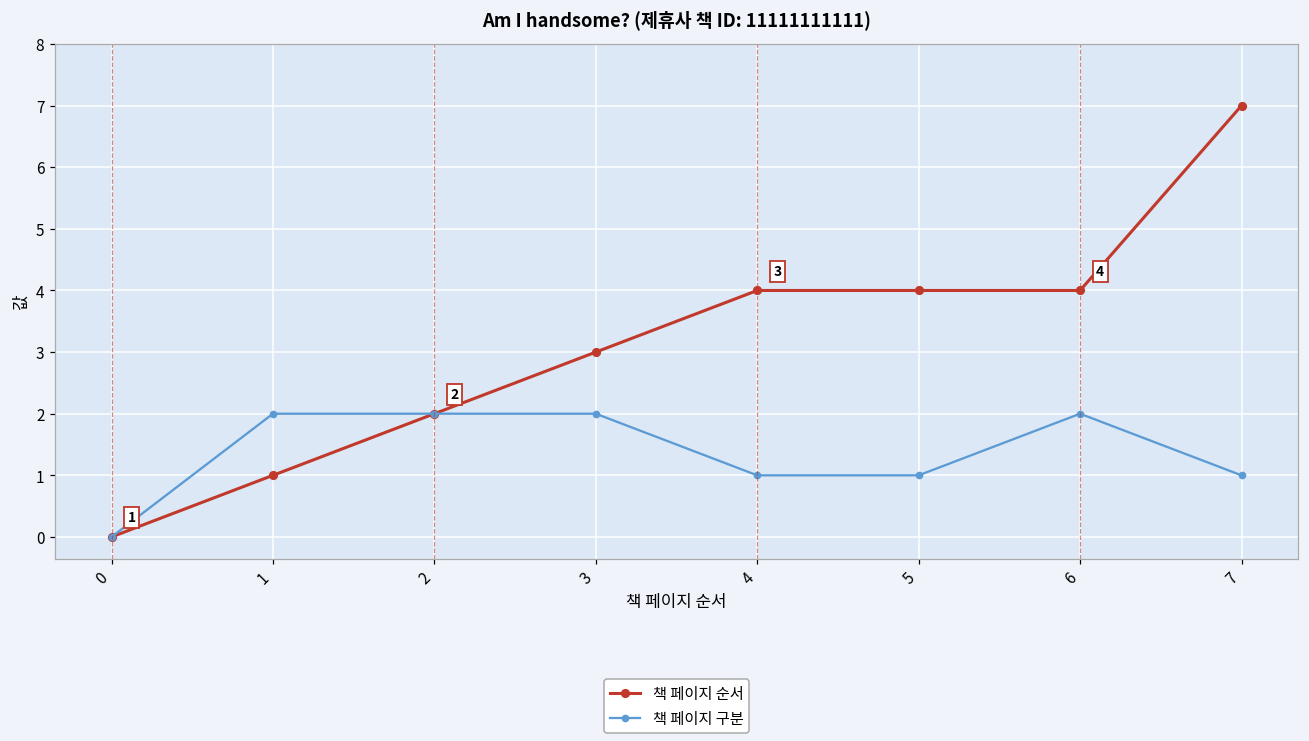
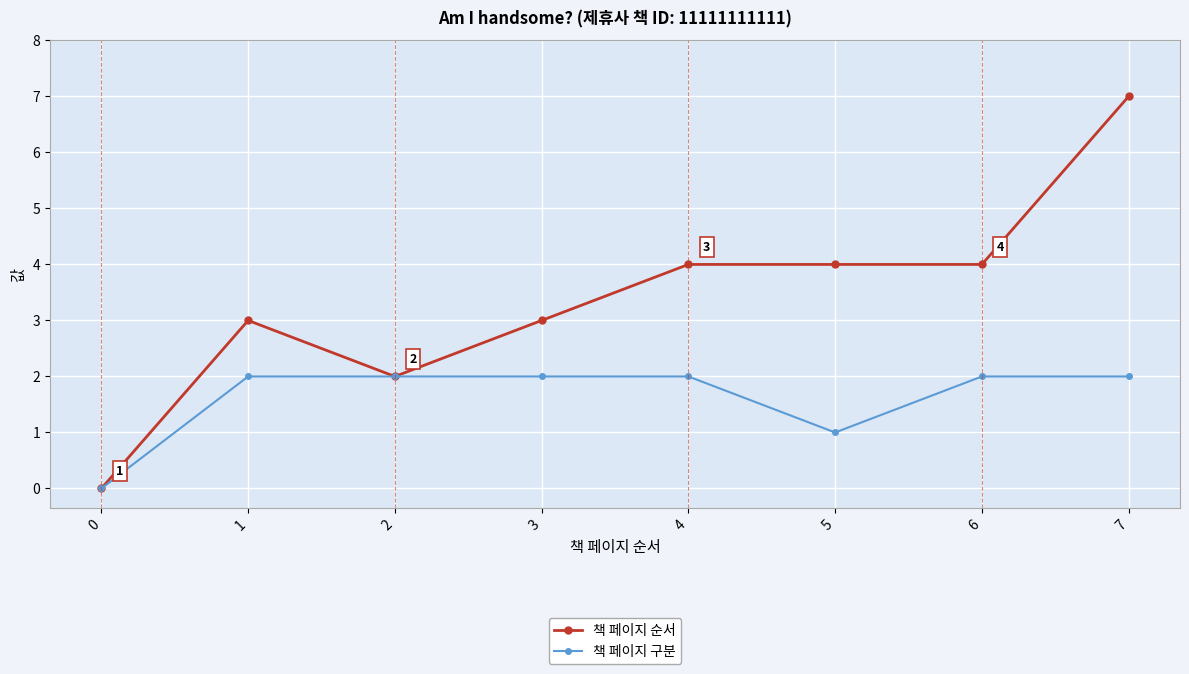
책 페이지 순서, 1: 1 -> 3
책 페이지 구분, 4: 1 -> 2
책 페이지 구분, 7: 1 -> 2
